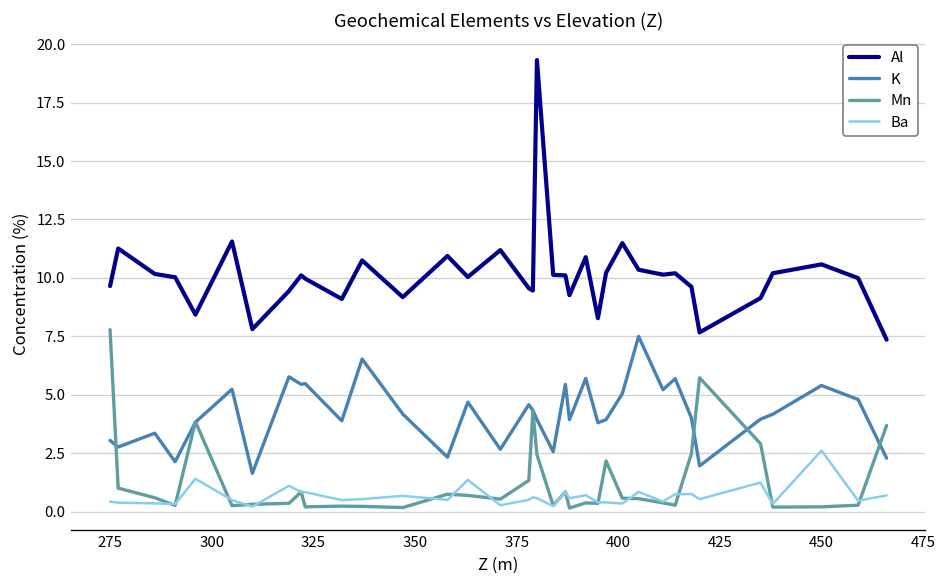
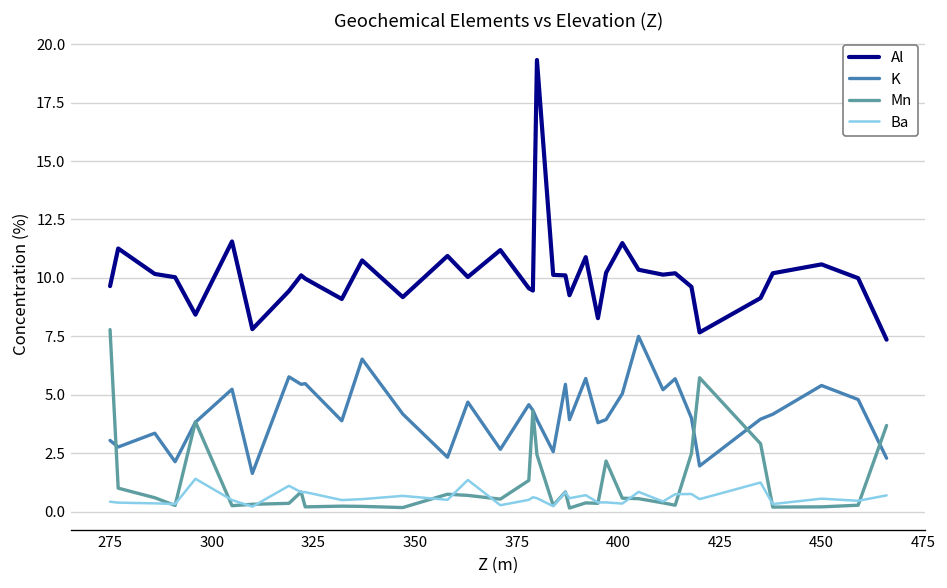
Ba, 450: 2.6 -> 0.6
